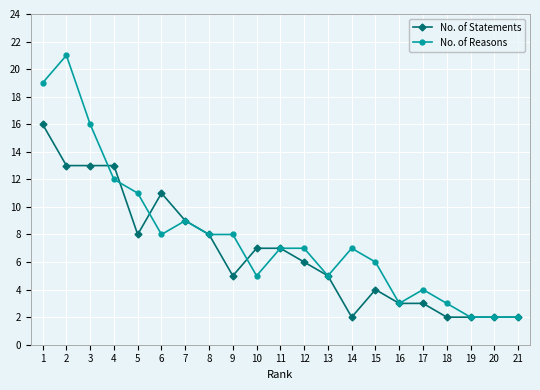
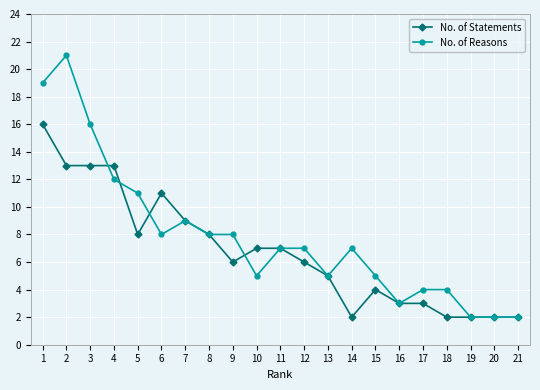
No. of Statements, 9: 5 -> 6
No. of Reasons, 15: 6 -> 5
No. of Reasons, 18: 3 -> 4
